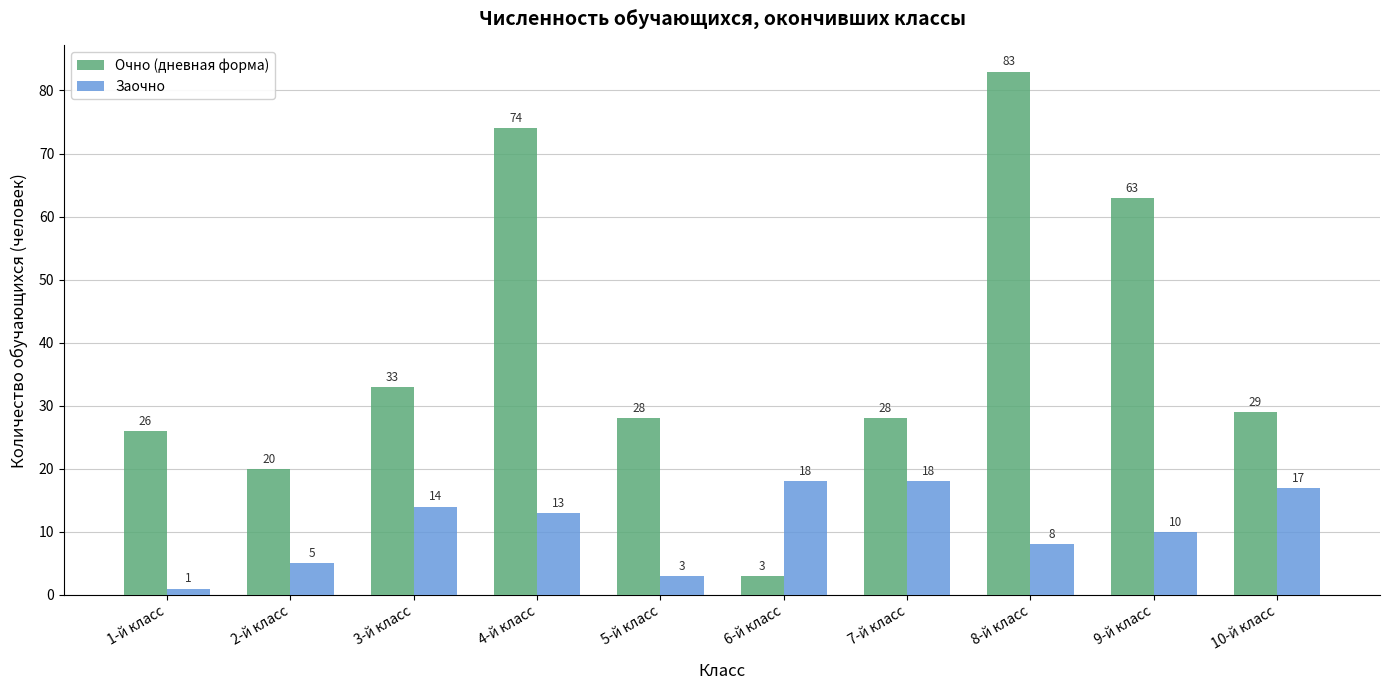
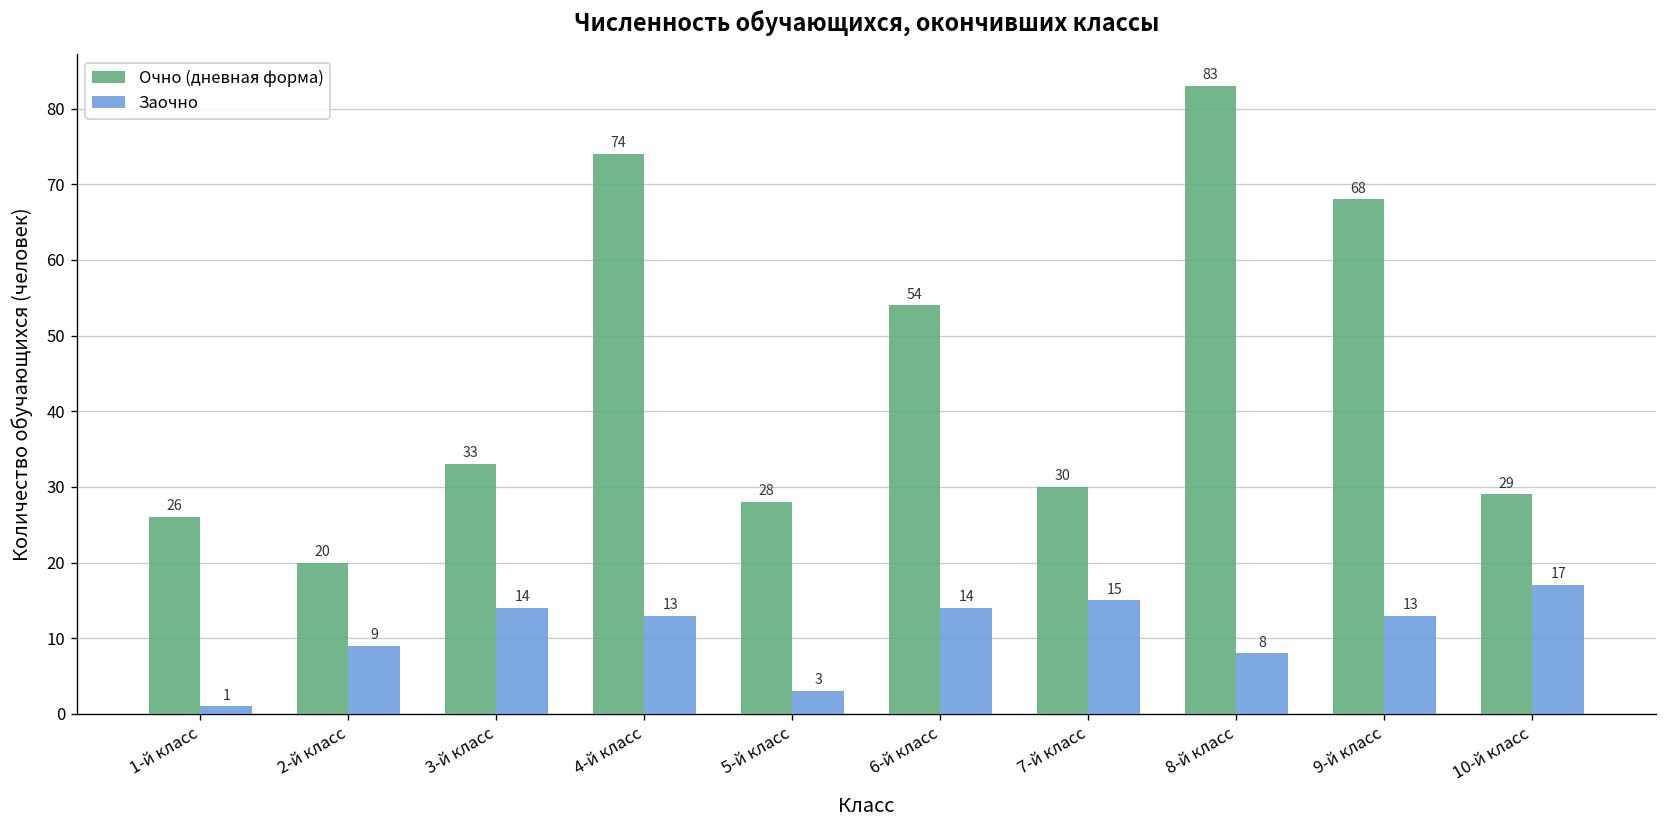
Заочно, 2-й класс: 5 -> 9
Очно (дневная форма), 6-й класс: 3 -> 54
Заочно, 6-й класс: 18 -> 14
Очно (дневная форма), 7-й класс: 28 -> 30
Заочно, 7-й класс: 18 -> 15
Очно (дневная форма), 9-й класс: 63 -> 68
Заочно, 9-й класс: 10 -> 13
